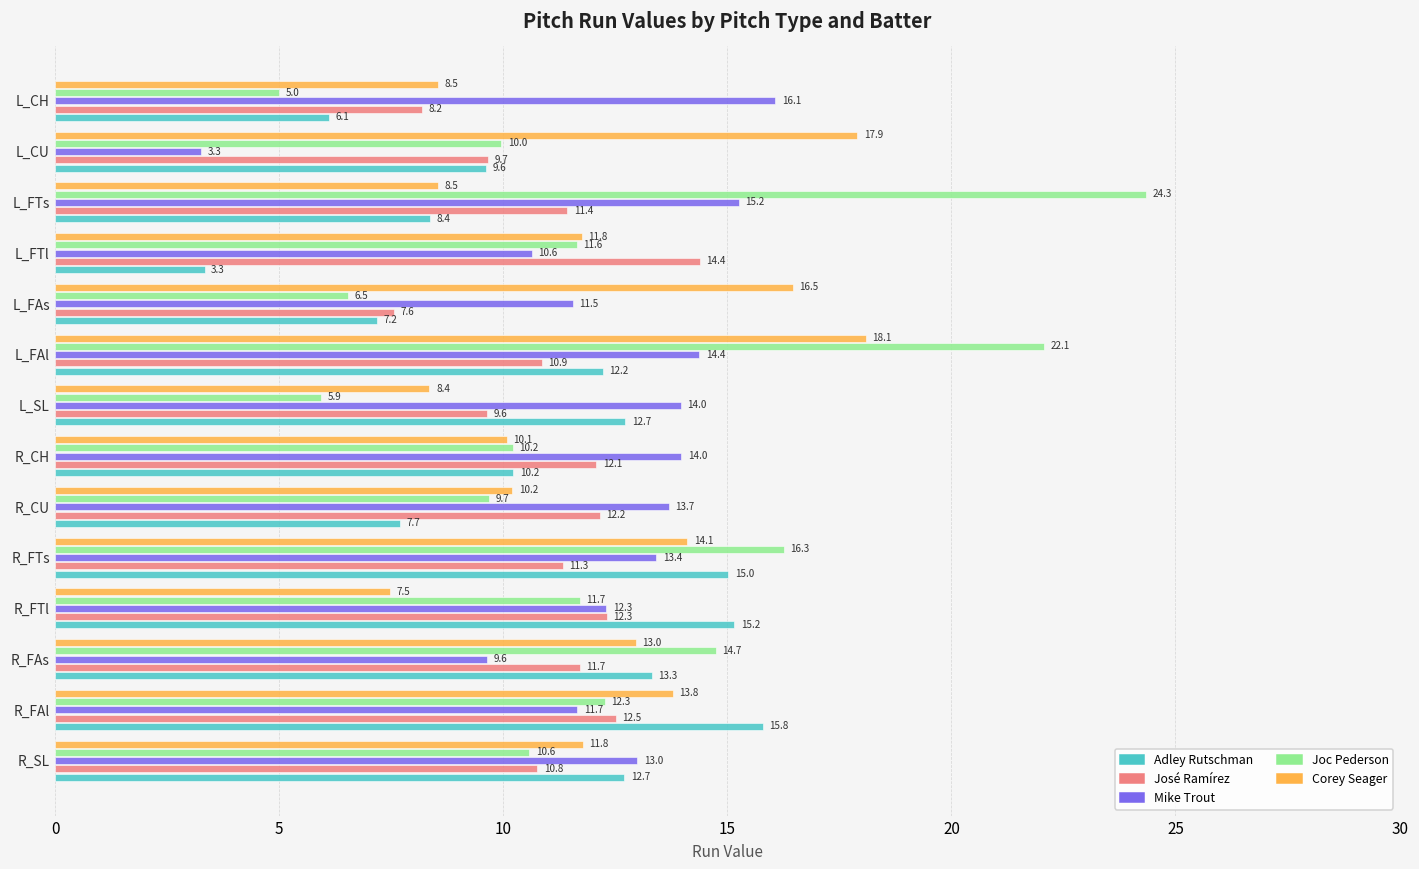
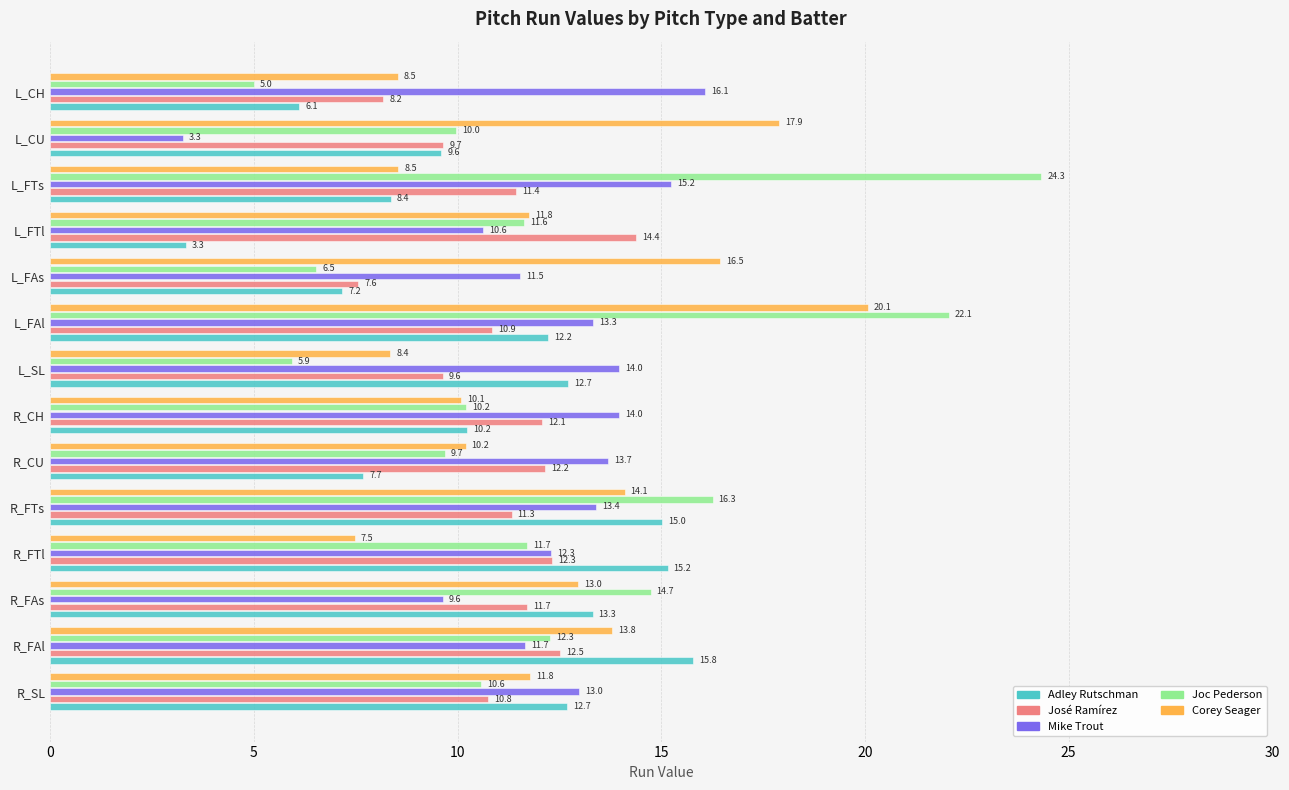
Corey Seager, L_FAl: 18.1 -> 20.1
Mike Trout, L_FAl: 14.4 -> 13.3
